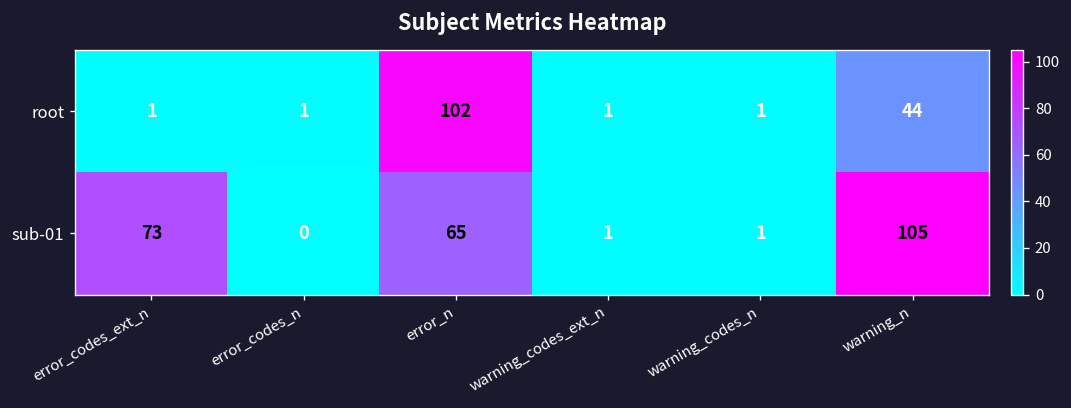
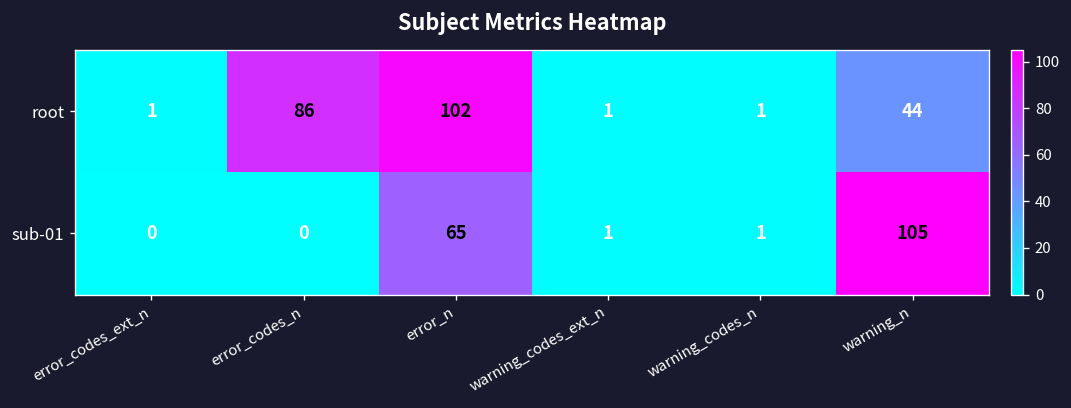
root, error_codes_n: 1 -> 86
sub-01, error_codes_ext_n: 73 -> 0
